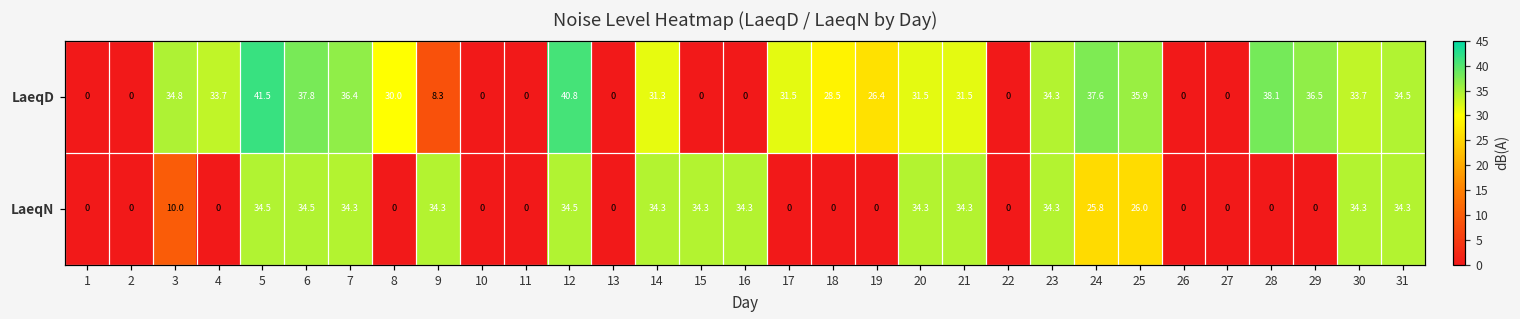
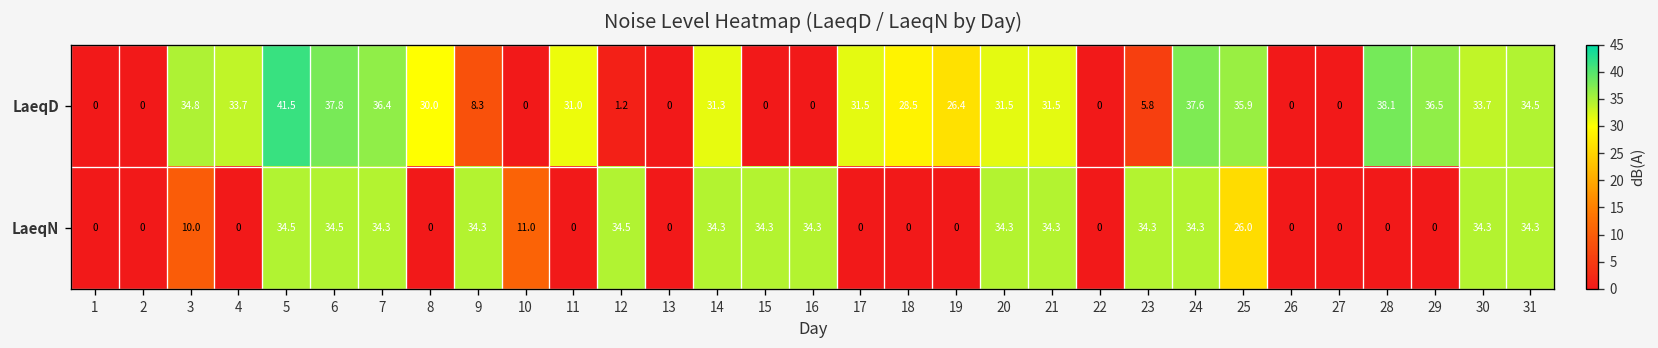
LaeqD, 11: 0 -> 31.0
LaeqD, 12: 40.8 -> 1.2
LaeqD, 23: 34.3 -> 5.8
LaeqN, 10: 0 -> 11.0
LaeqN, 24: 25.8 -> 34.3
